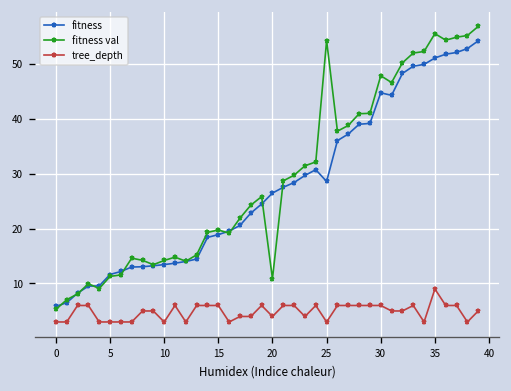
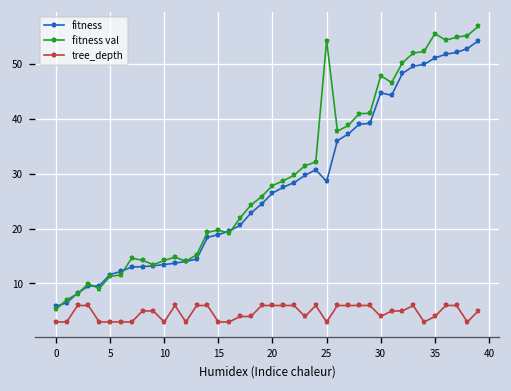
tree_depth, 15: 6 -> 3
fitness val, 20: 11 -> 28
tree_depth, 20: 4 -> 6
tree_depth, 30: 6 -> 4
tree_depth, 35: 9 -> 4
